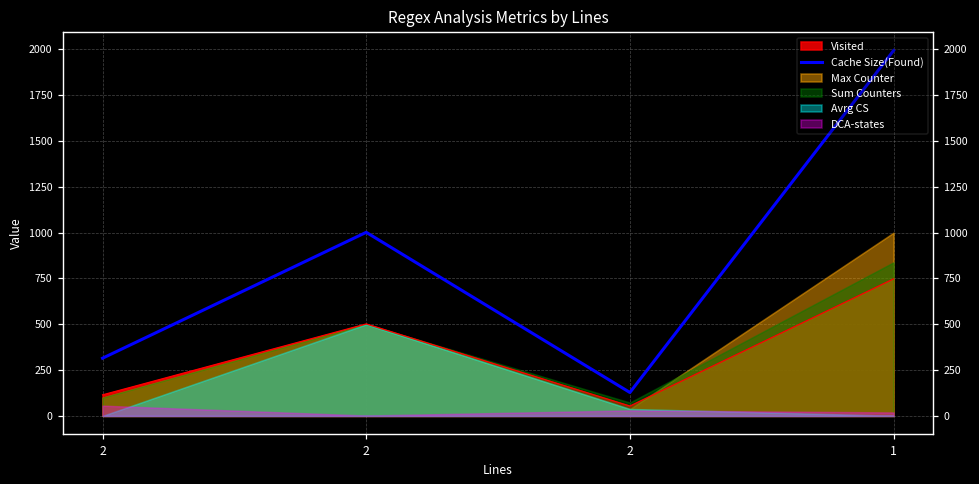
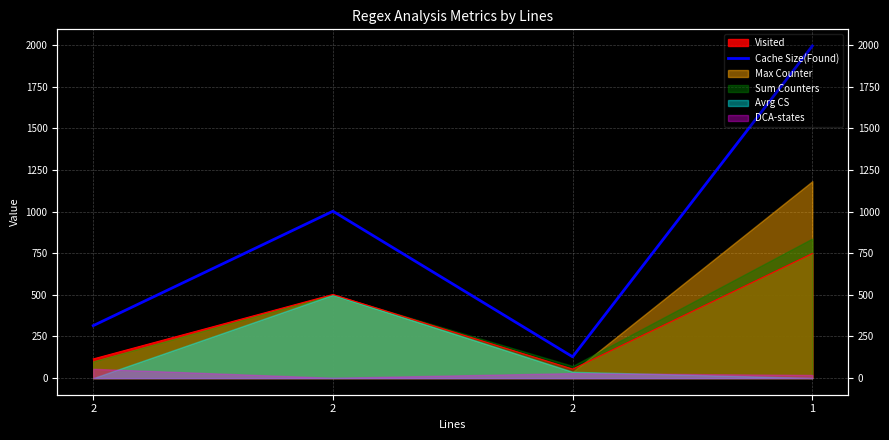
Max Counter, 1: 1000 -> 1180
